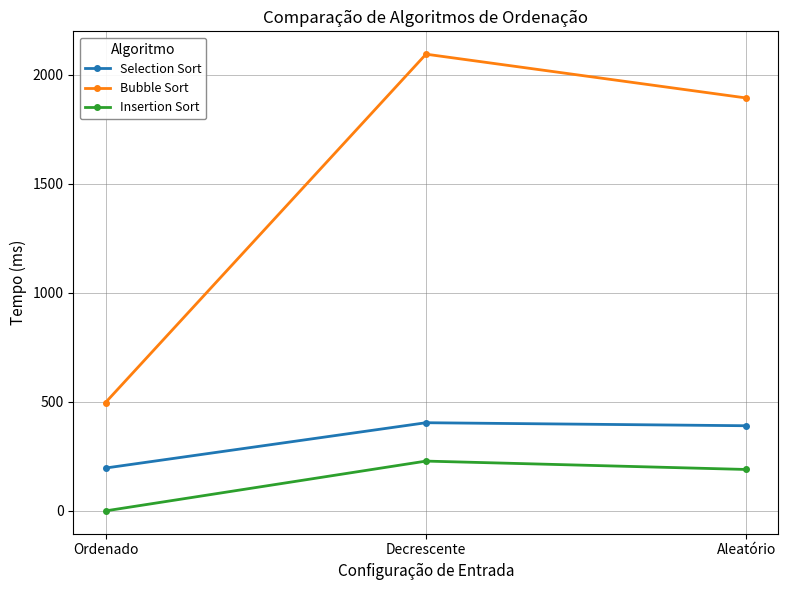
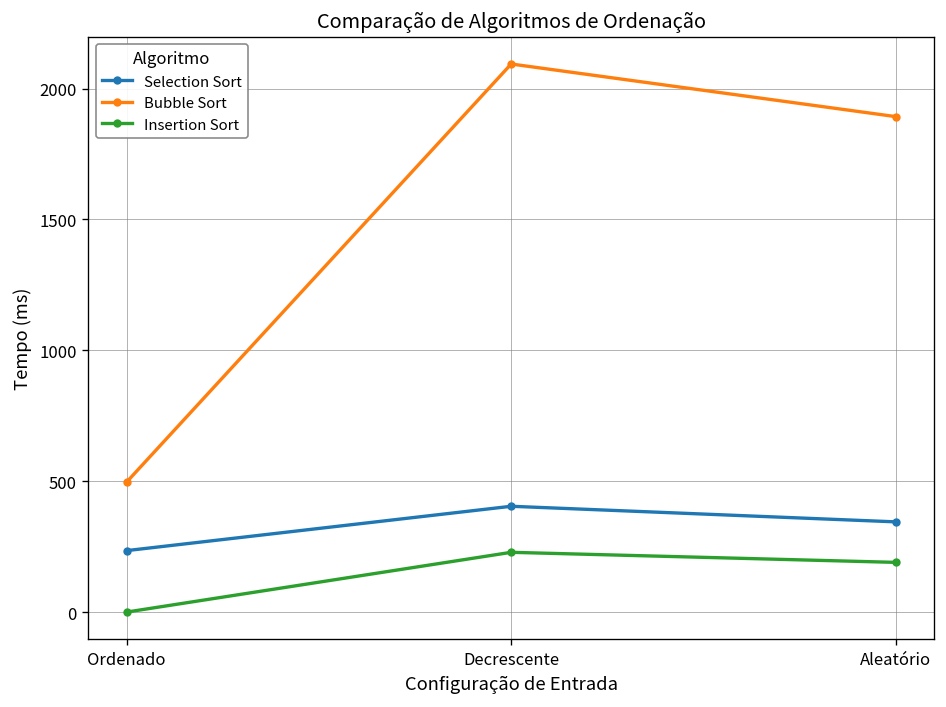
Selection Sort, Ordenado: 200 -> 230
Selection Sort, Aleatório: 390 -> 340
